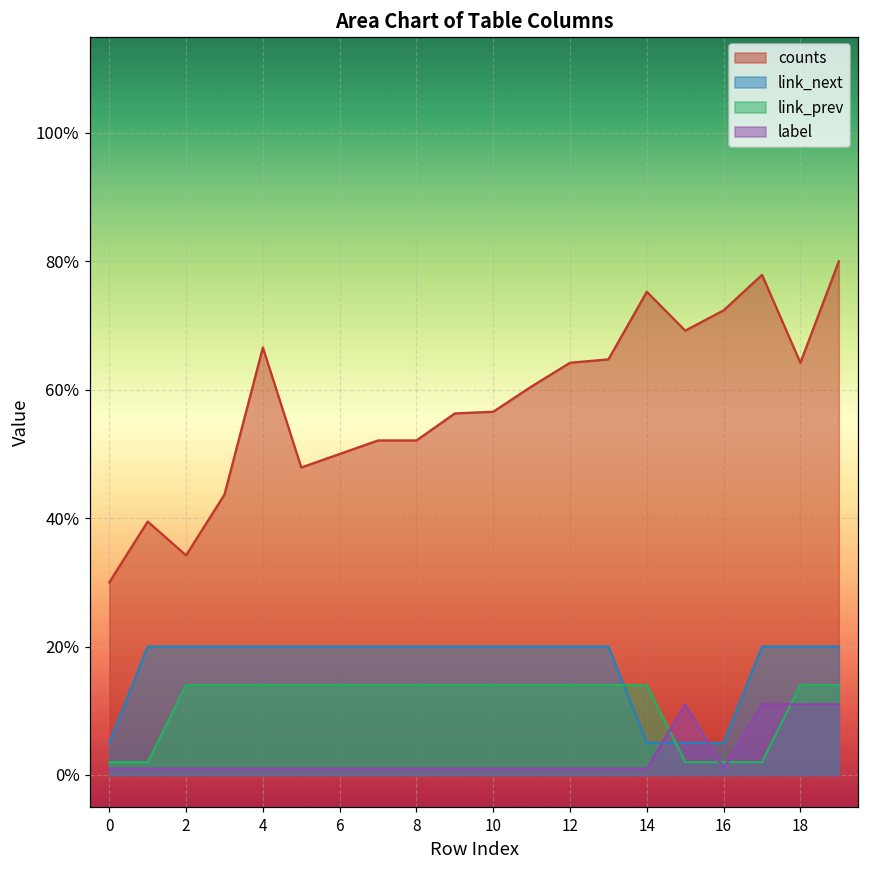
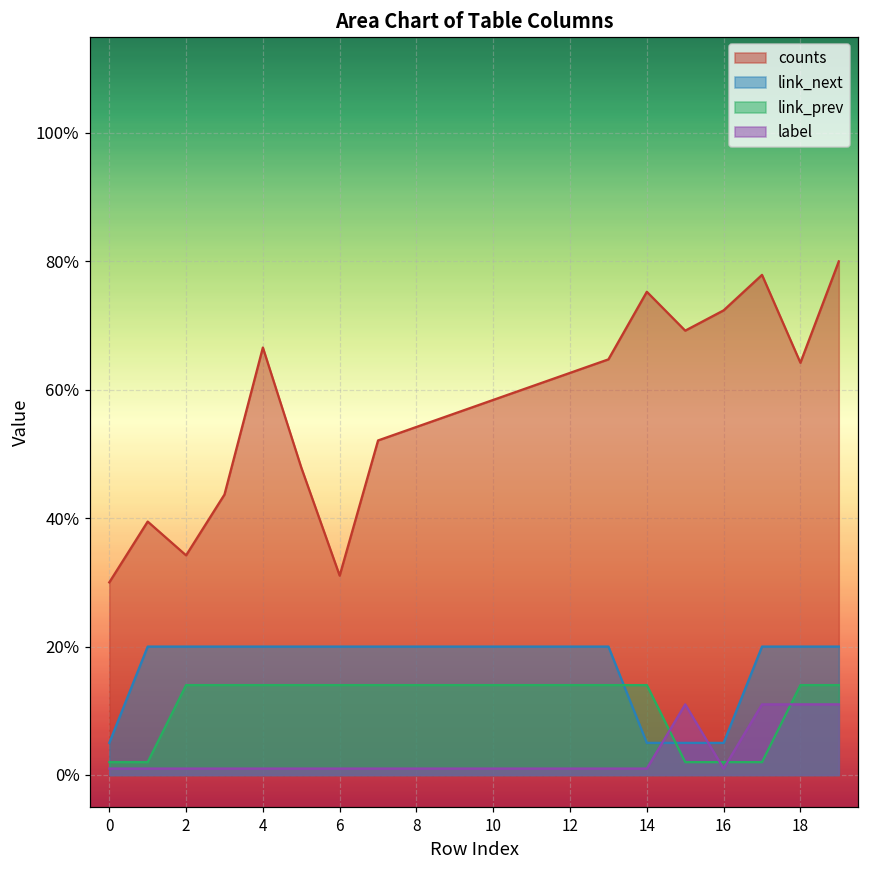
counts, 6: 50% -> 31%
counts, 8: 52% -> 54%
counts, 10: 57% -> 58%
counts, 12: 64% -> 63%
